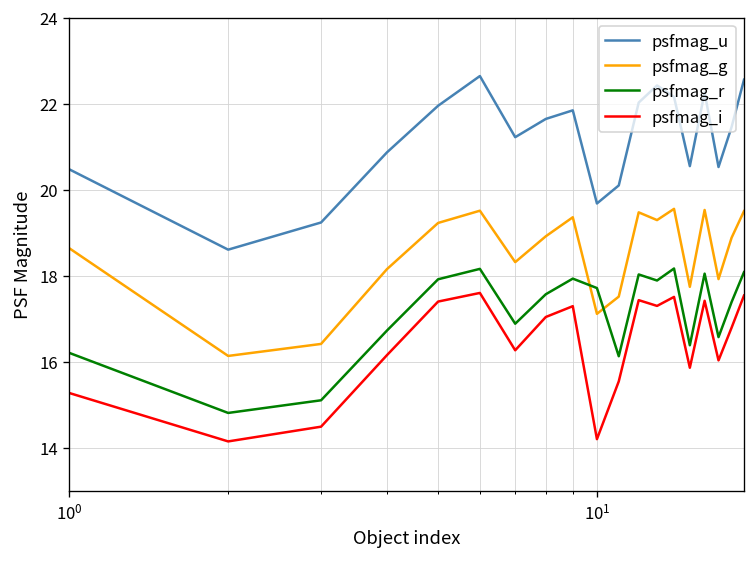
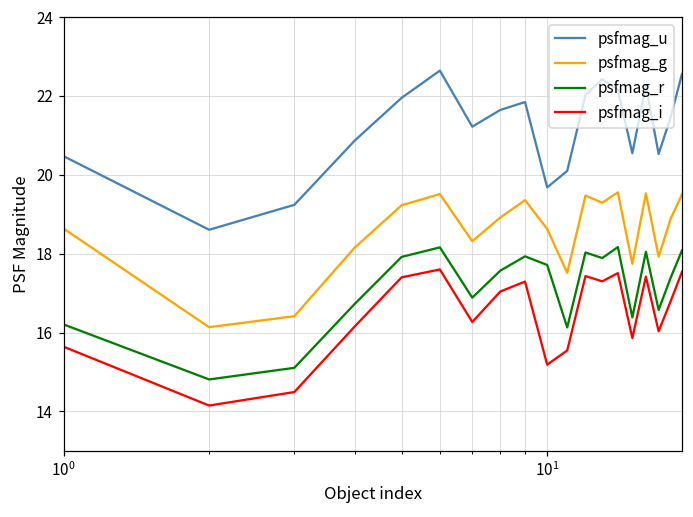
psfmag_i, 10^0: 15.3 -> 15.6
psfmag_g, 10^1: 17.1 -> 18.6
psfmag_i, 10^1: 14.2 -> 15.2
